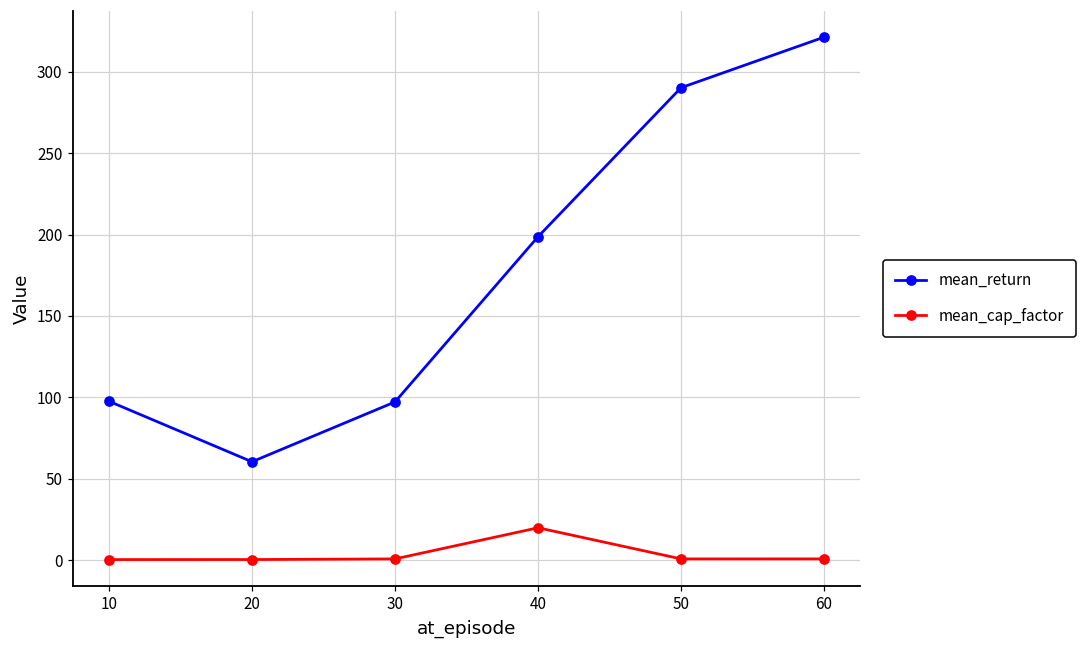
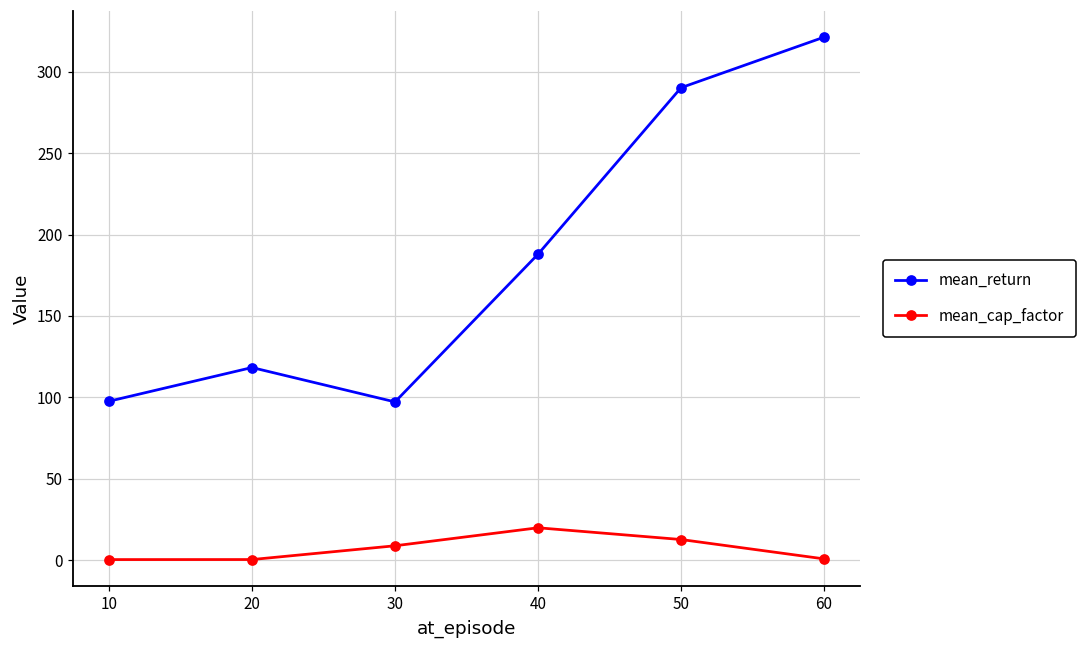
mean_return, 20: 61 -> 118
mean_cap_factor, 30: 1 -> 9
mean_return, 40: 199 -> 188
mean_cap_factor, 50: 1 -> 13
